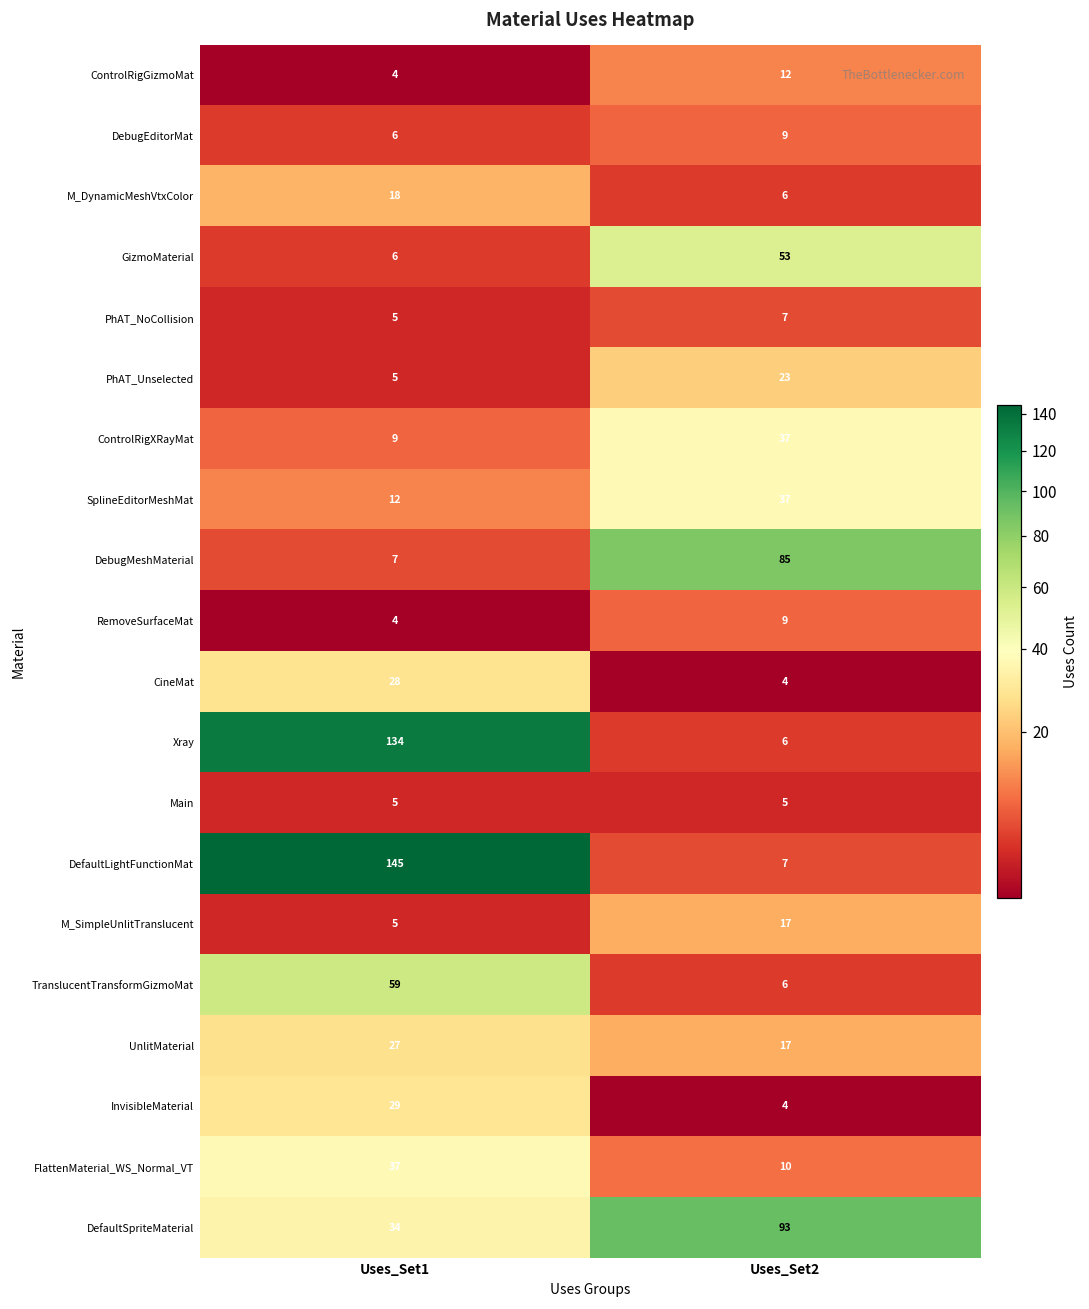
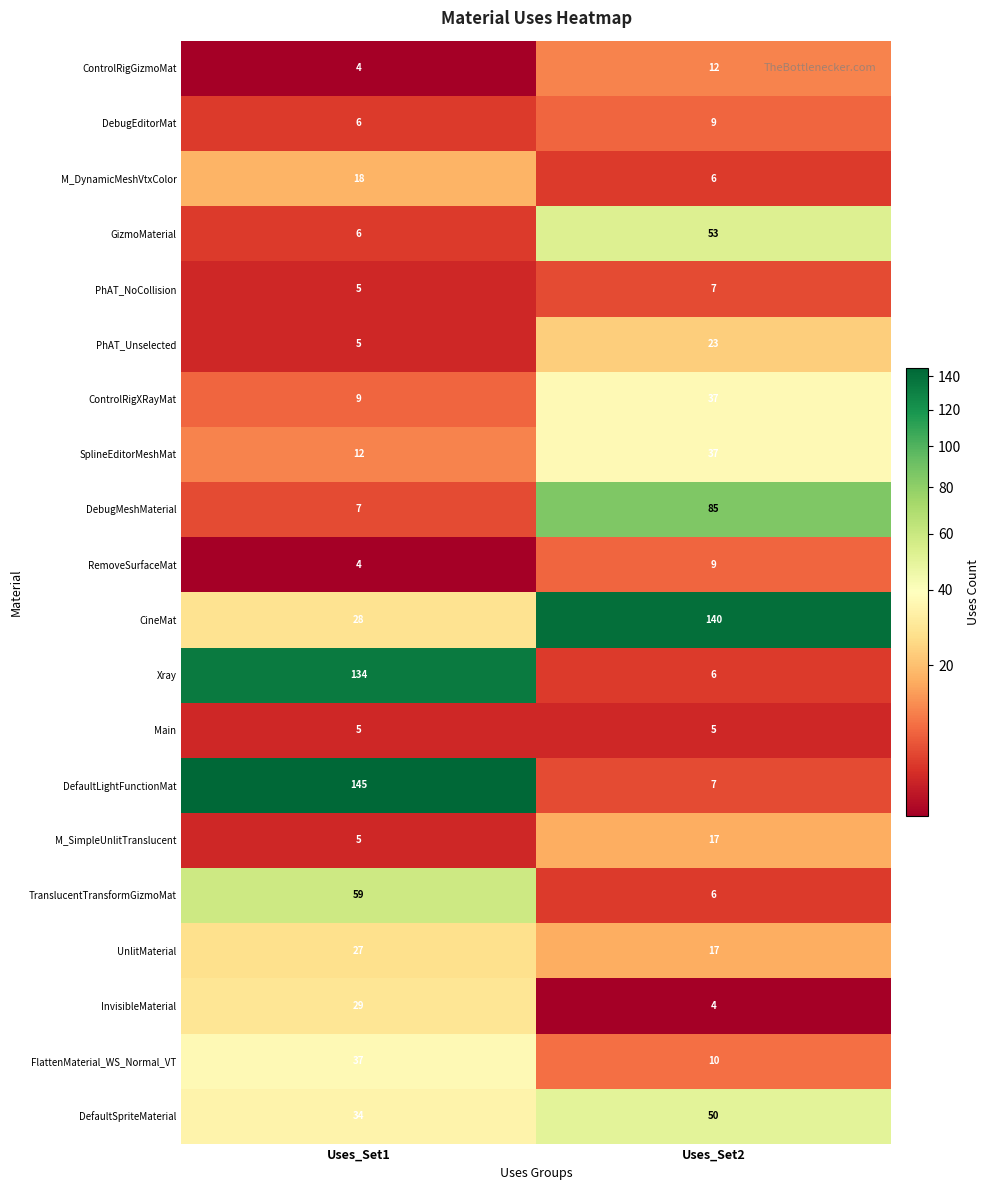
CineMat, Uses_Set2: 4 -> 140
DefaultSpriteMaterial, Uses_Set2: 93 -> 50
